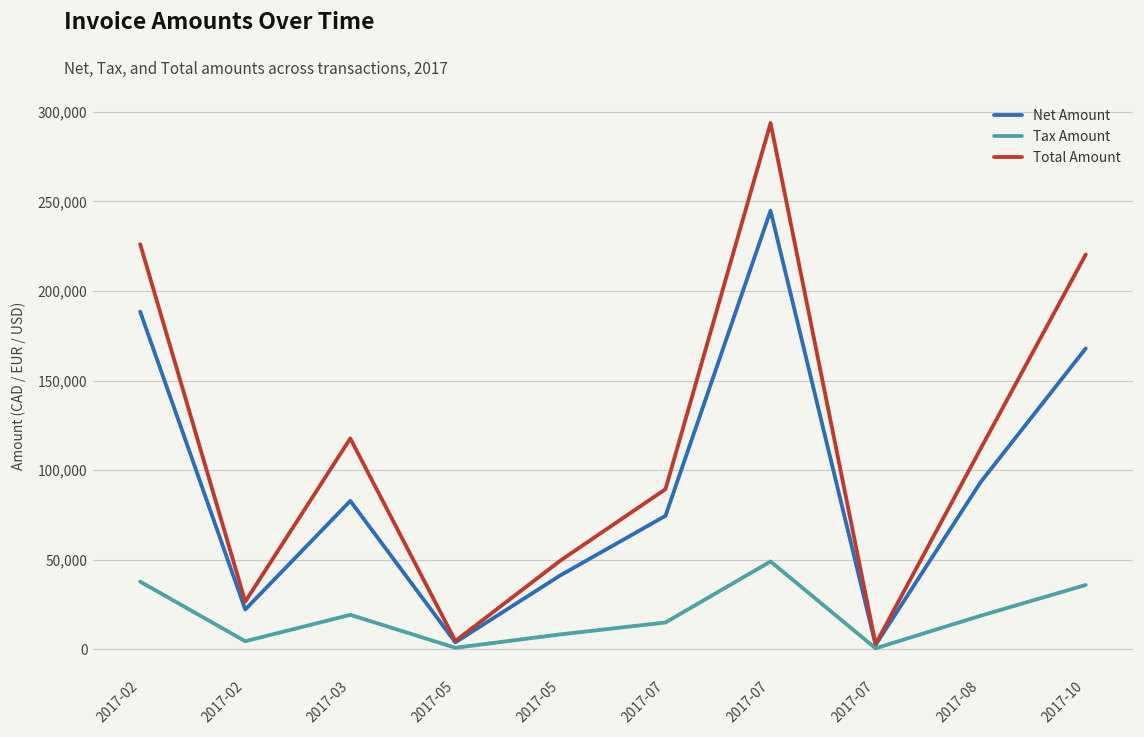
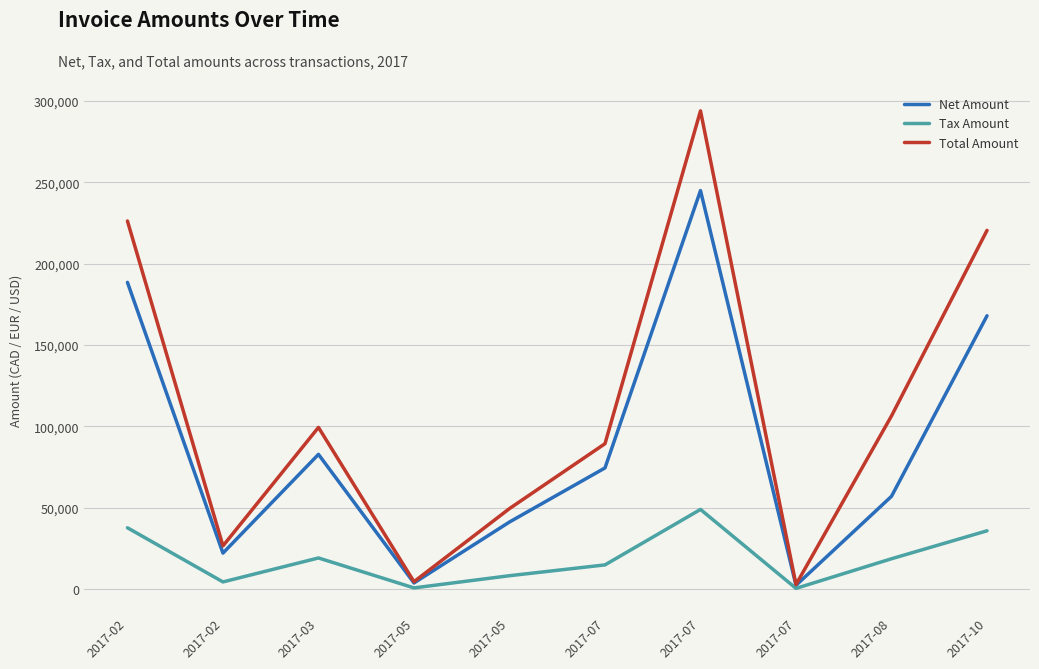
Total Amount, 2017-03: 118,000 -> 99,000
Net Amount, 2017-08: 93,000 -> 57,000
Total Amount, 2017-08: 112,000 -> 106,000
